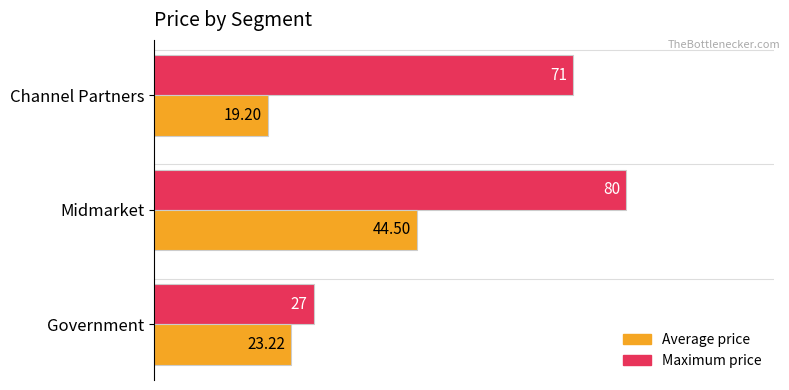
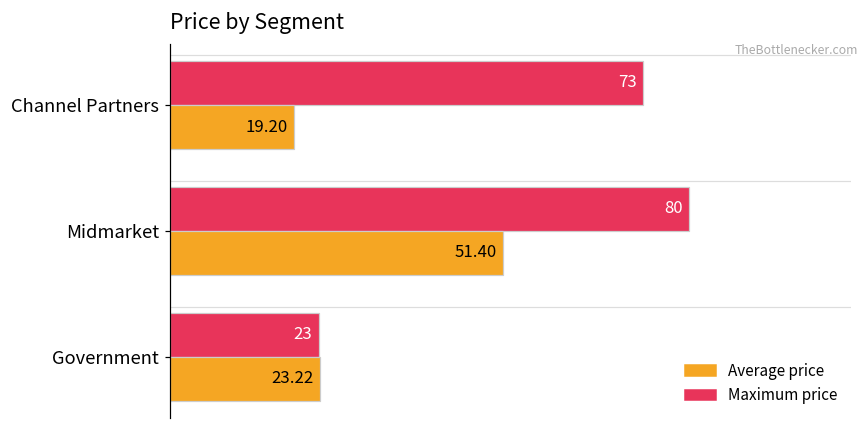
Maximum price, Channel Partners: 71 -> 73
Average price, Midmarket: 44.50 -> 51.40
Maximum price, Government: 27 -> 23
